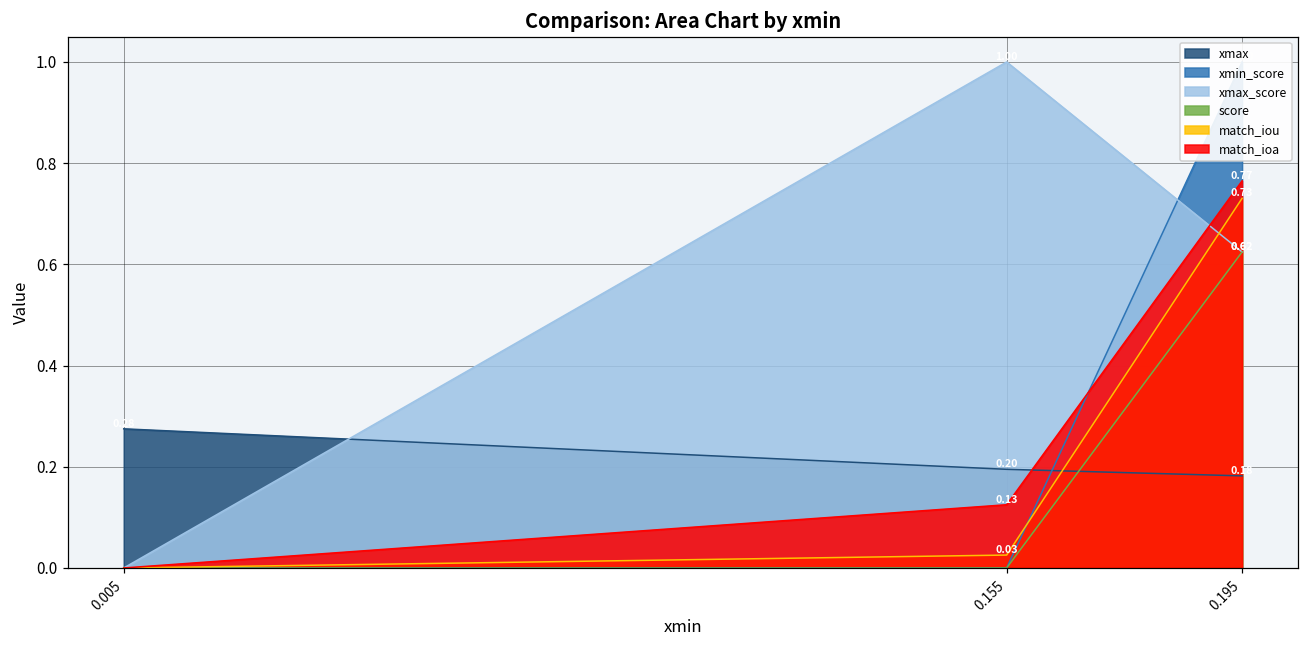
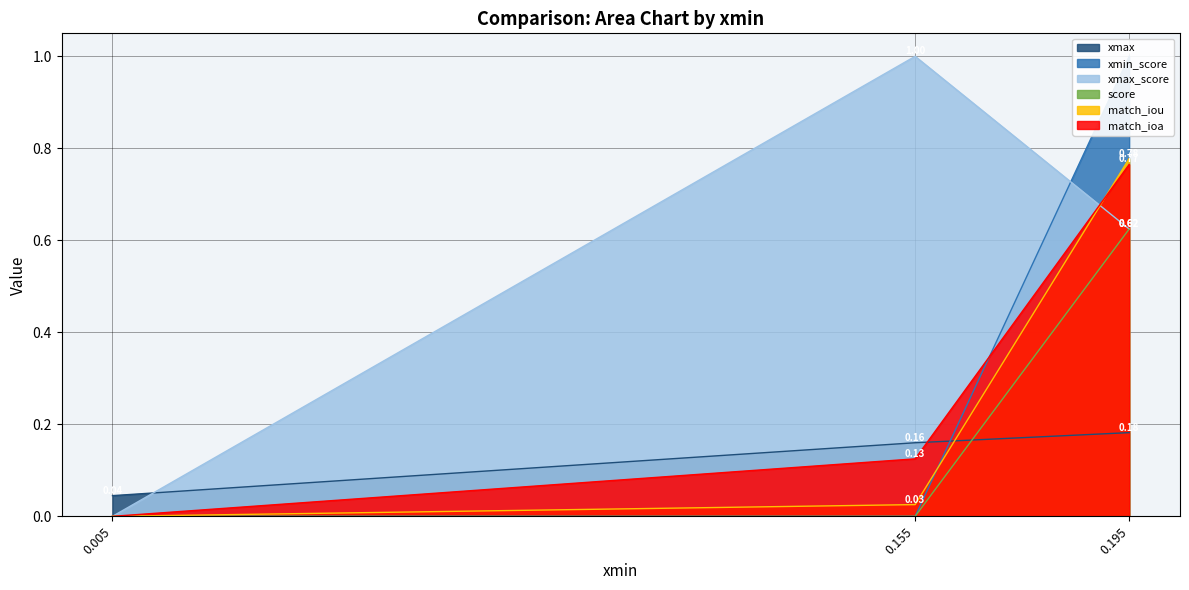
xmax, 0.005: 0.28 -> 0.05
xmax, 0.155: 0.20 -> 0.16
match_iou, 0.195: 0.73 -> 0.78
